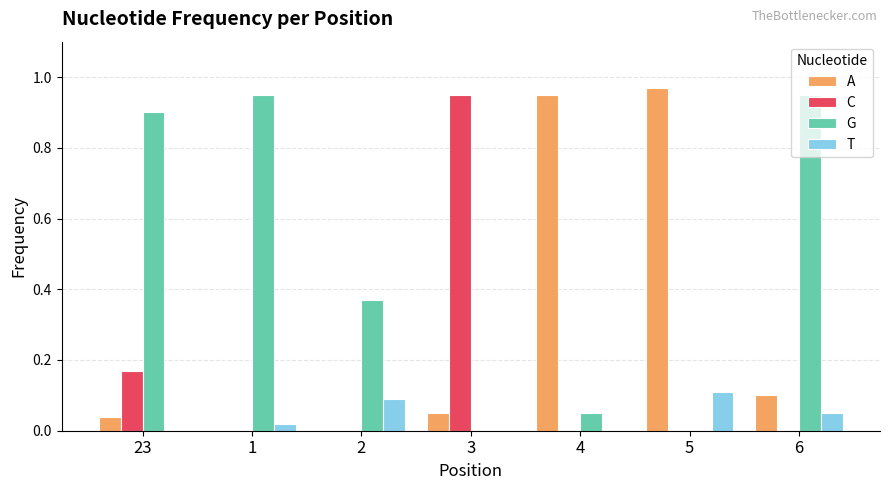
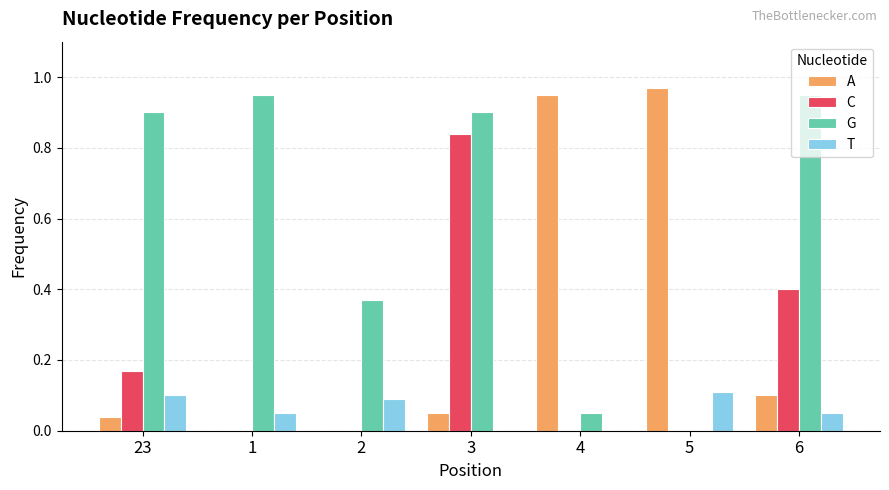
T, 23: 0.0 -> 0.1
T, 1: 0.02 -> 0.05
C, 3: 0.95 -> 0.84
G, 3: 0.0 -> 0.9
C, 6: 0.0 -> 0.4
